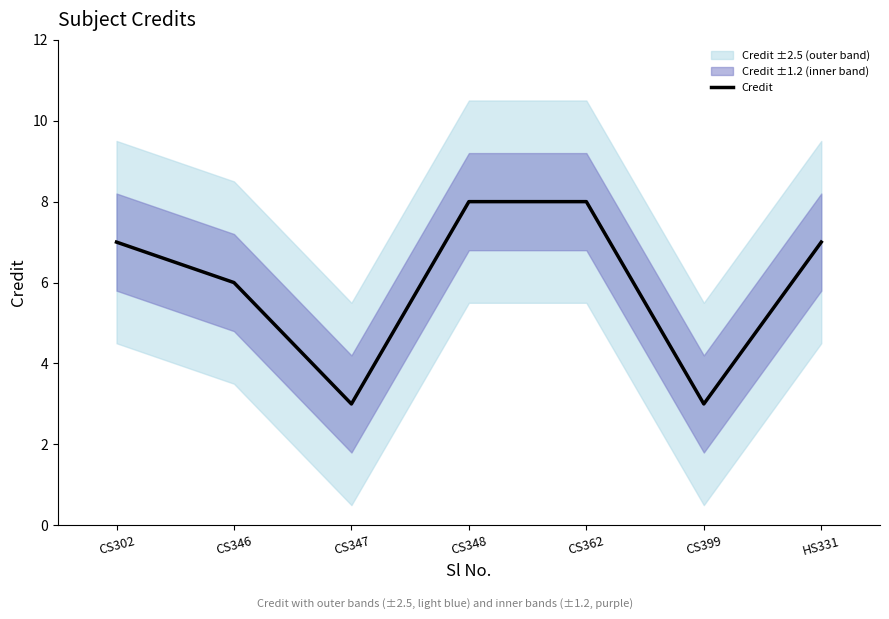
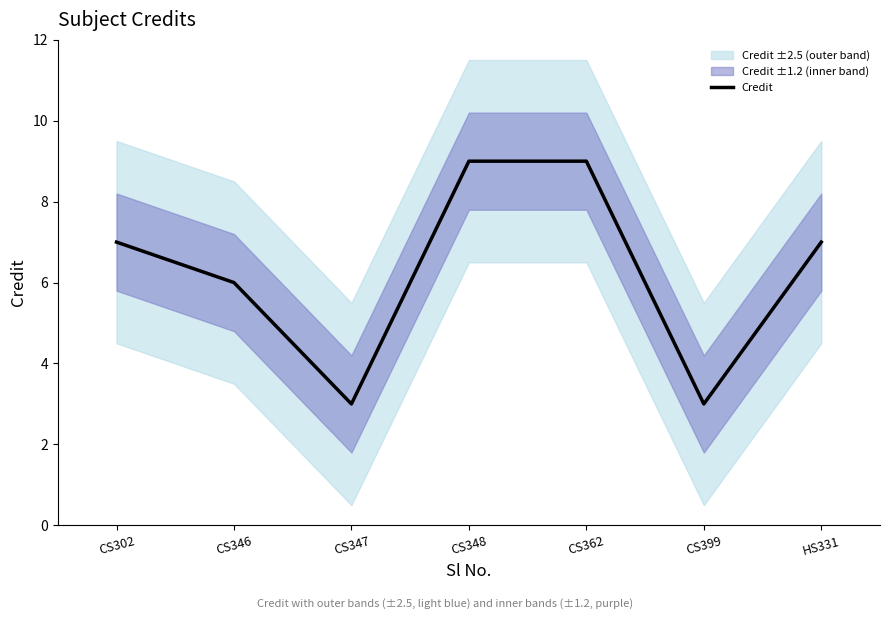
Credit, CS348: 8 -> 9
Credit, CS362: 8 -> 9
